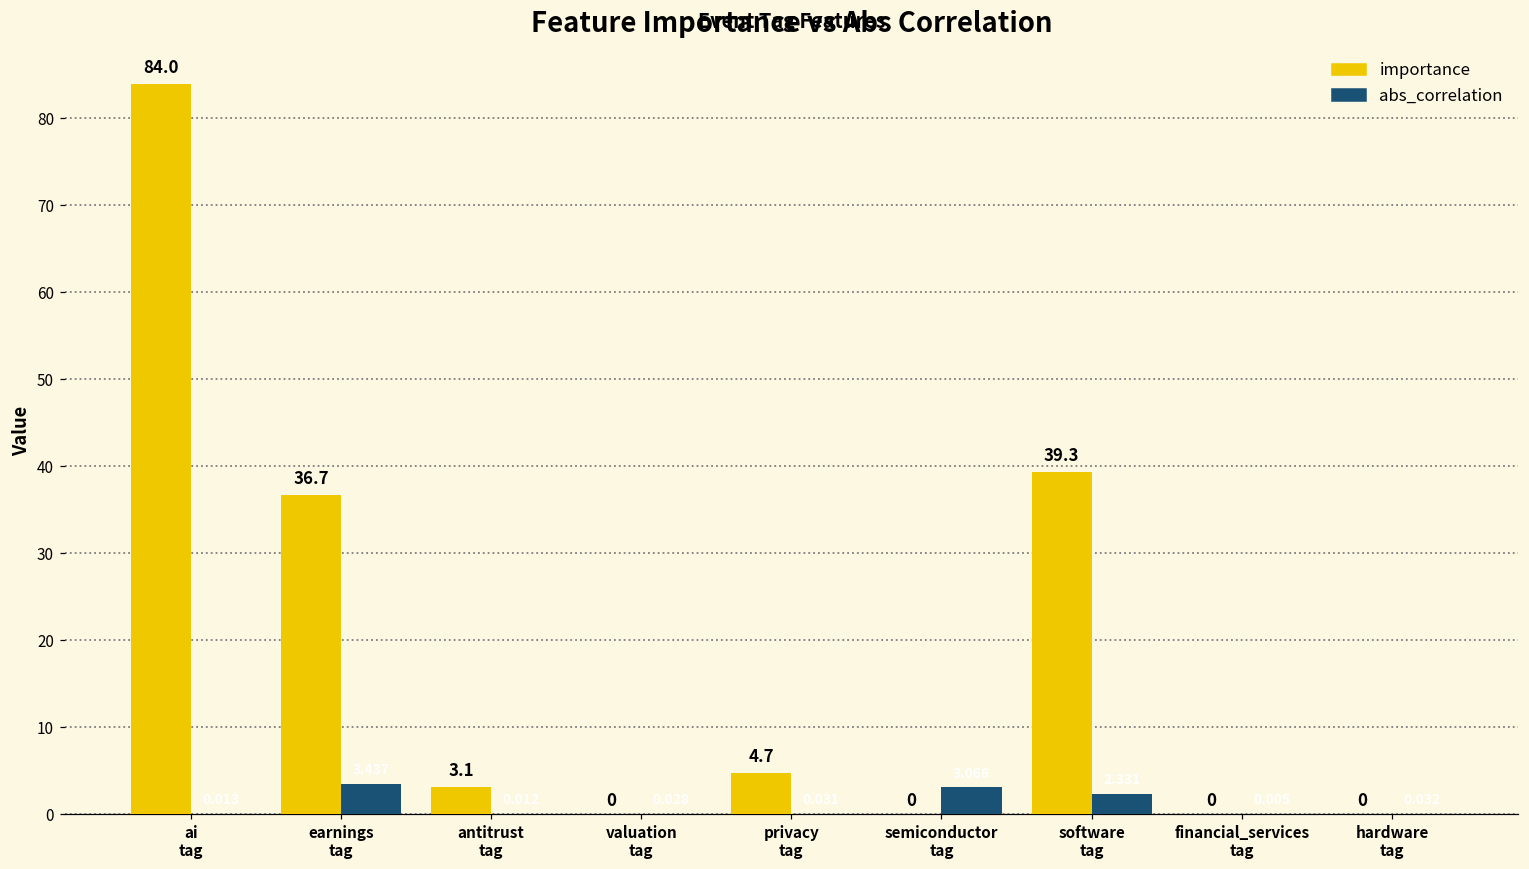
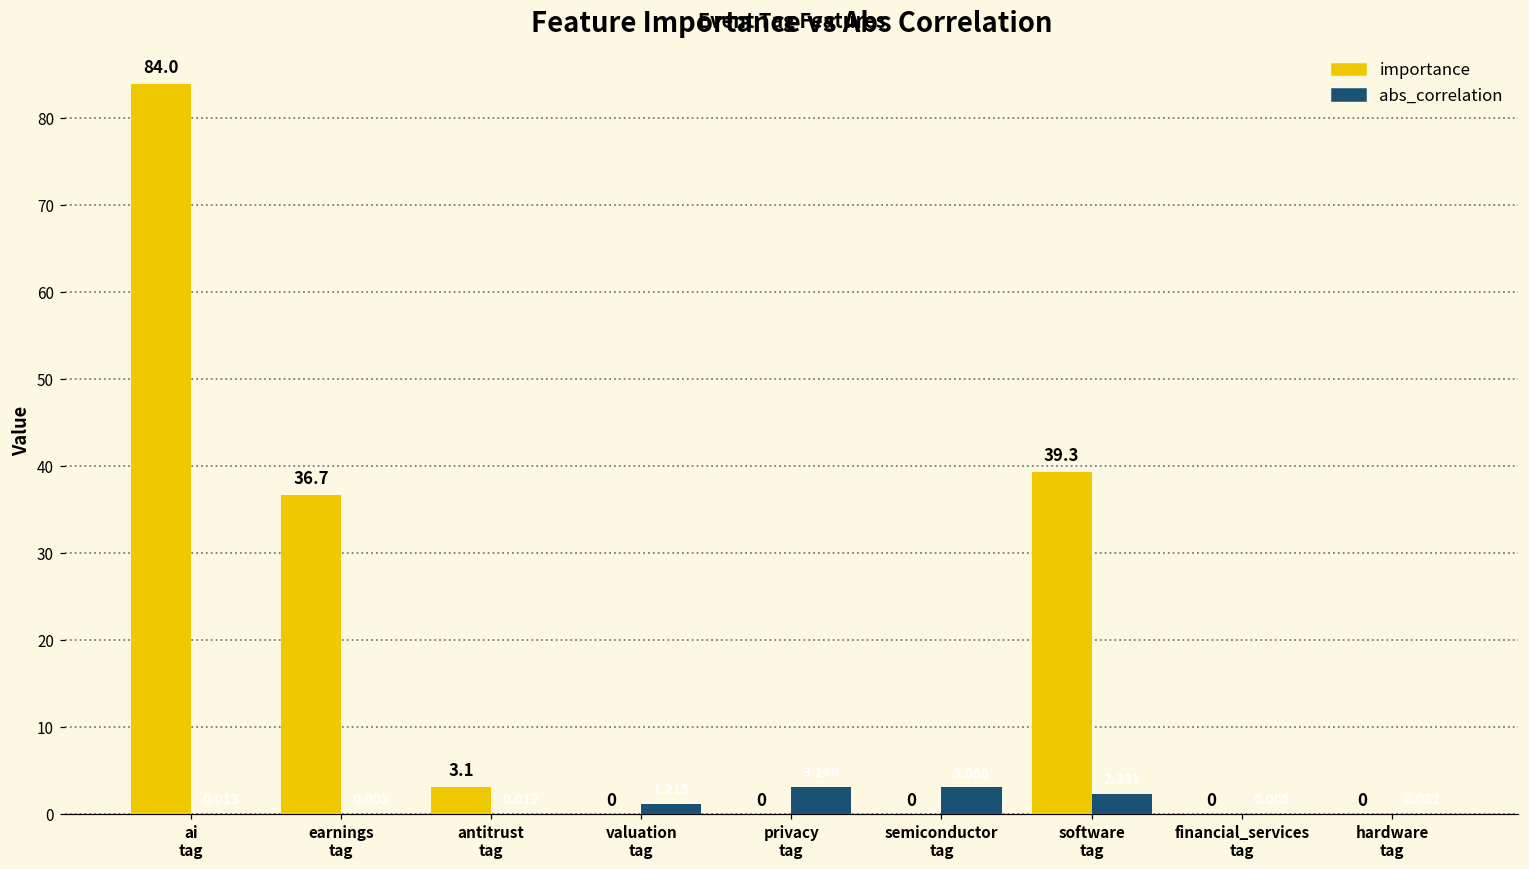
abs_correlation, earnings tag: 3 -> 0
abs_correlation, valuation tag: 0 -> 1
importance, privacy tag: 4.7 -> 0
abs_correlation, privacy tag: 0 -> 3
